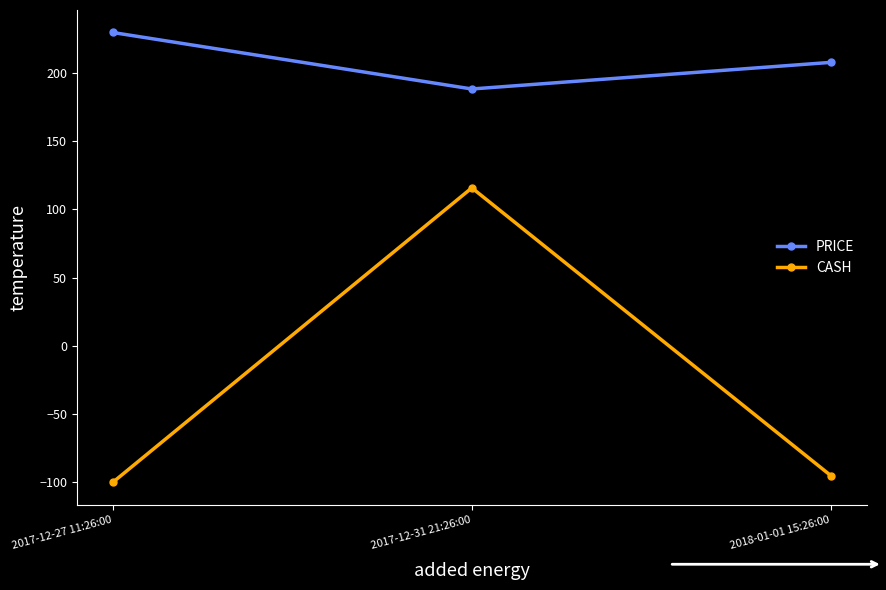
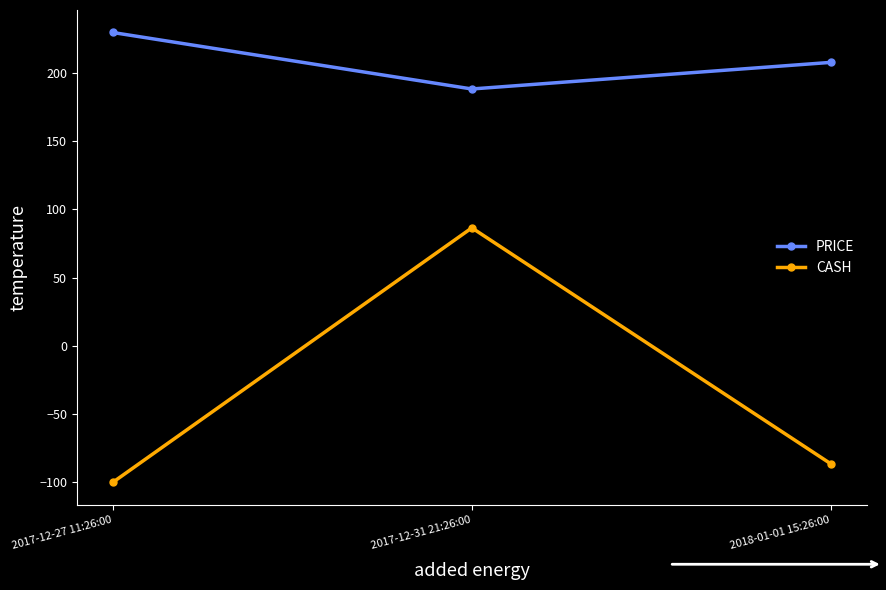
CASH, 2017-12-31 21:26:00: 116 -> 86
CASH, 2018-01-01 15:26:00: -95 -> -86
